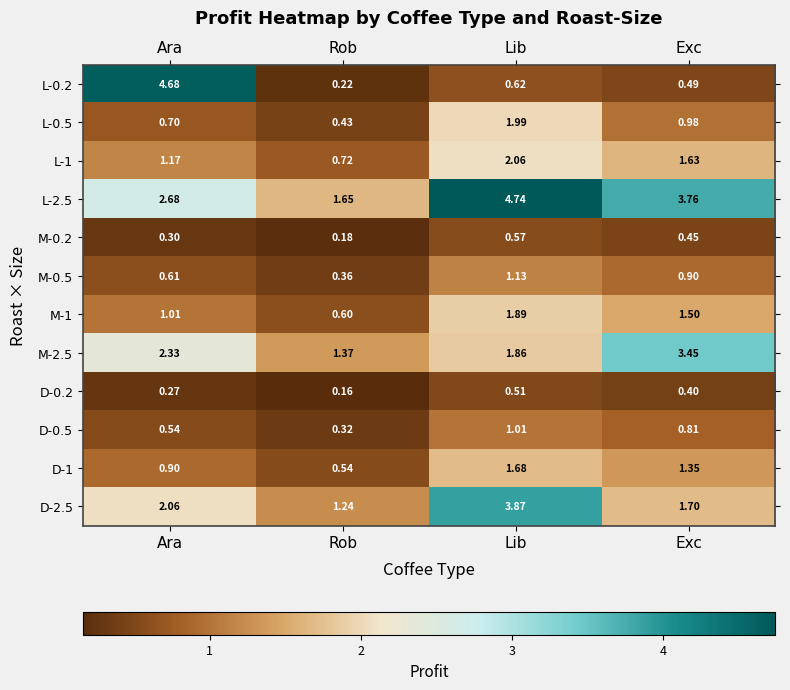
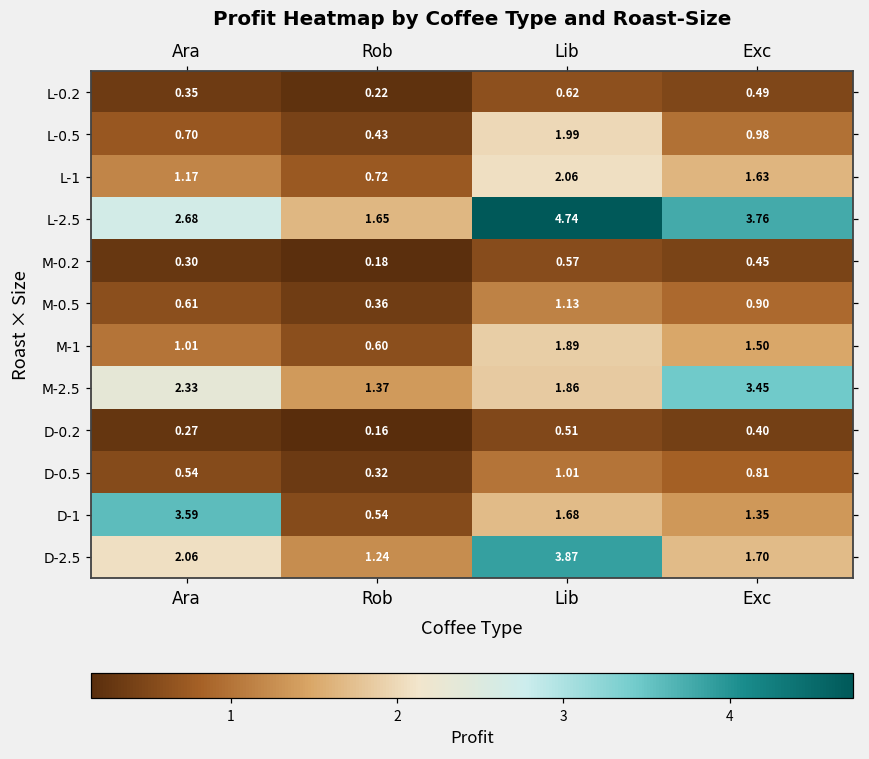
L-0.2, Ara: 4.68 -> 0.35
D-1, Ara: 0.90 -> 3.59
